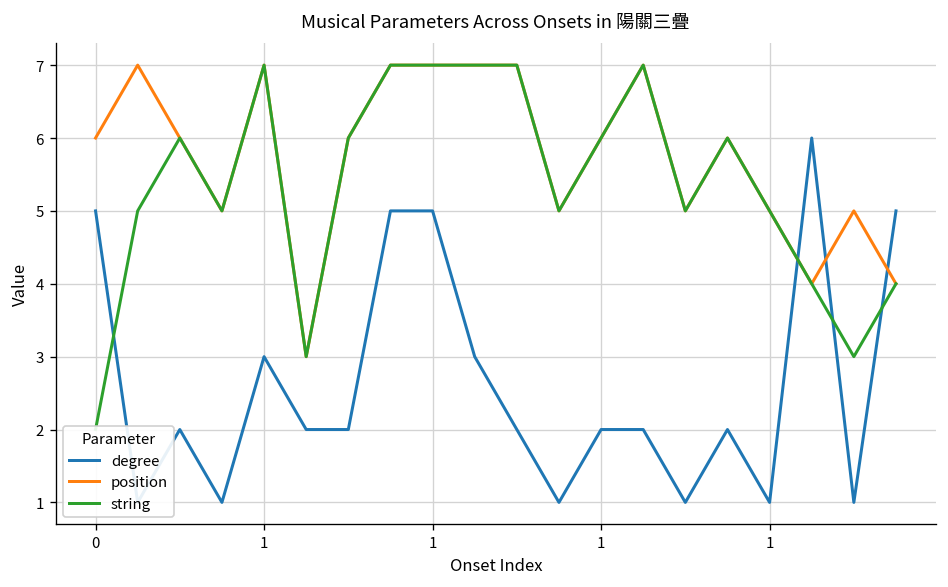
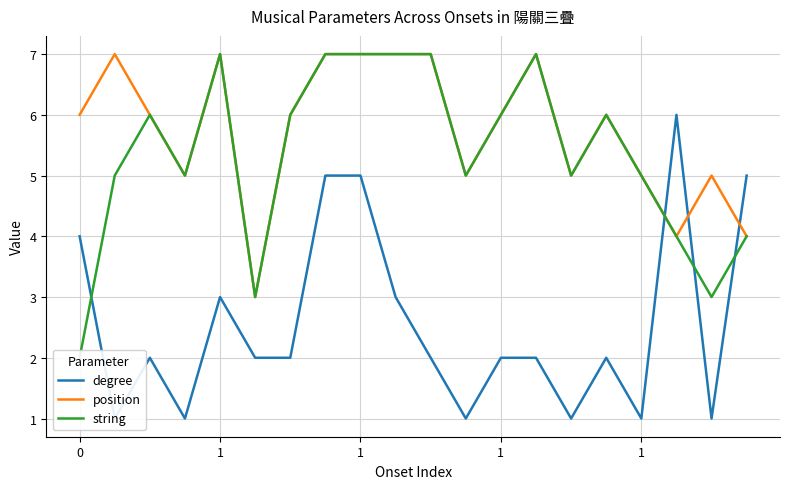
degree, 0: 5 -> 4
